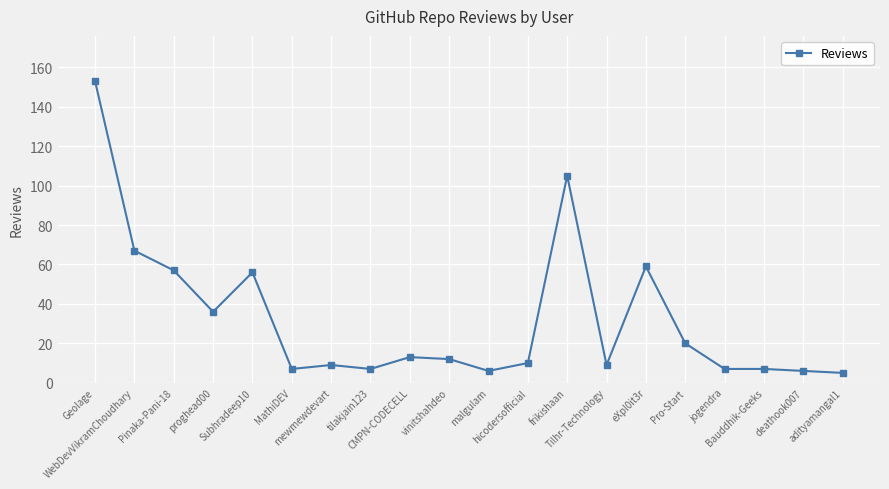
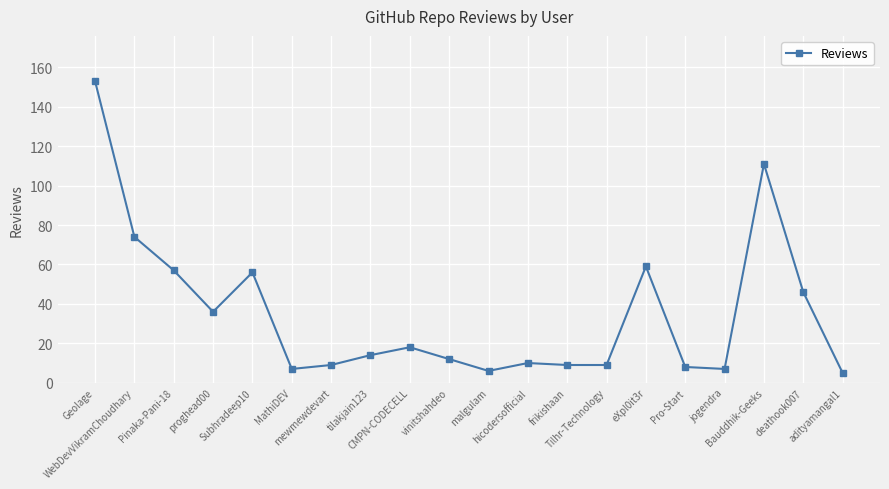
WebDevVikramChoudhary: 67 -> 74
tilakjain123: 7 -> 14
CMPN-CODECELL: 13 -> 18
frikishaan: 105 -> 9
Pro-Start: 20 -> 8
Bauddhik-Geeks: 7 -> 111
deathook007: 6 -> 46
